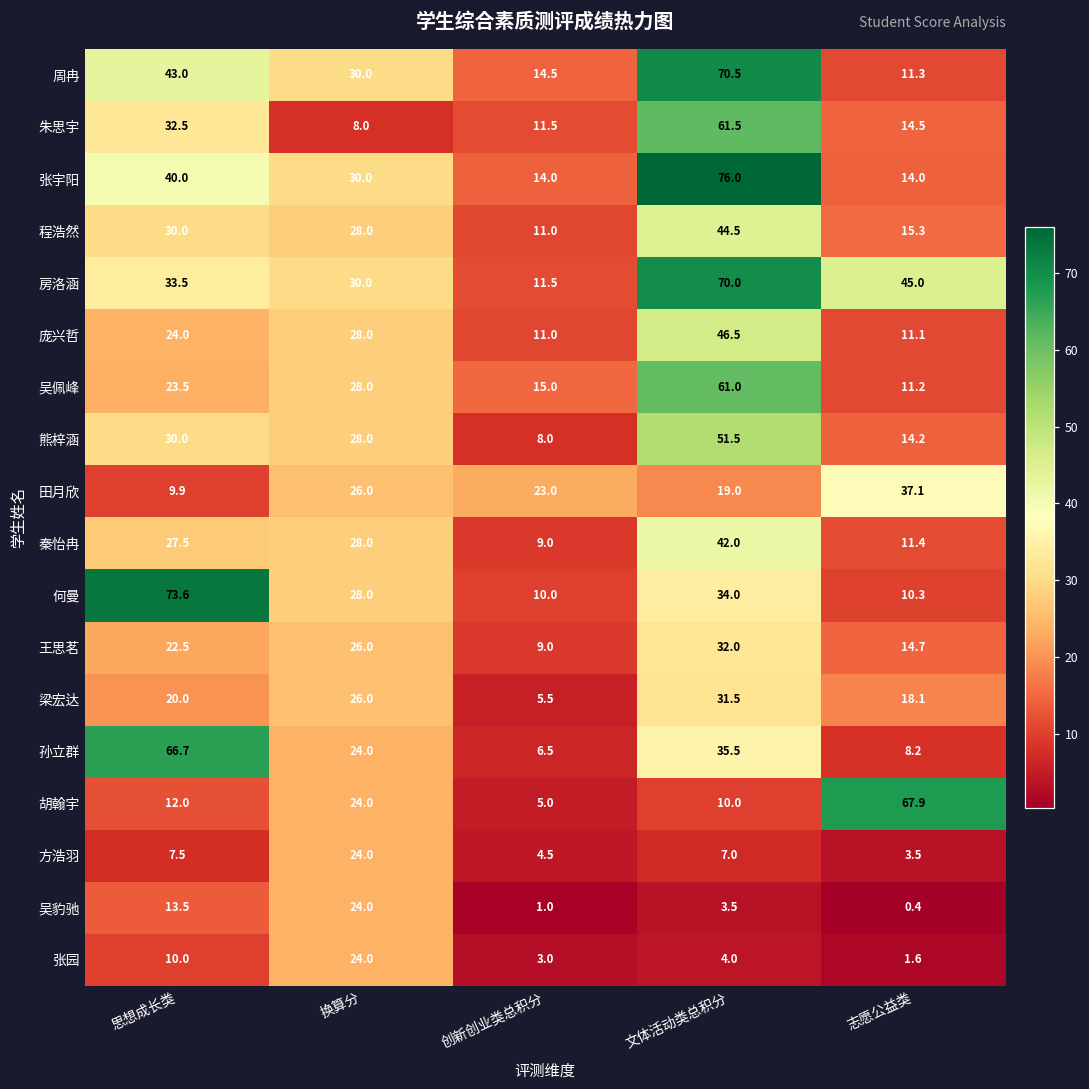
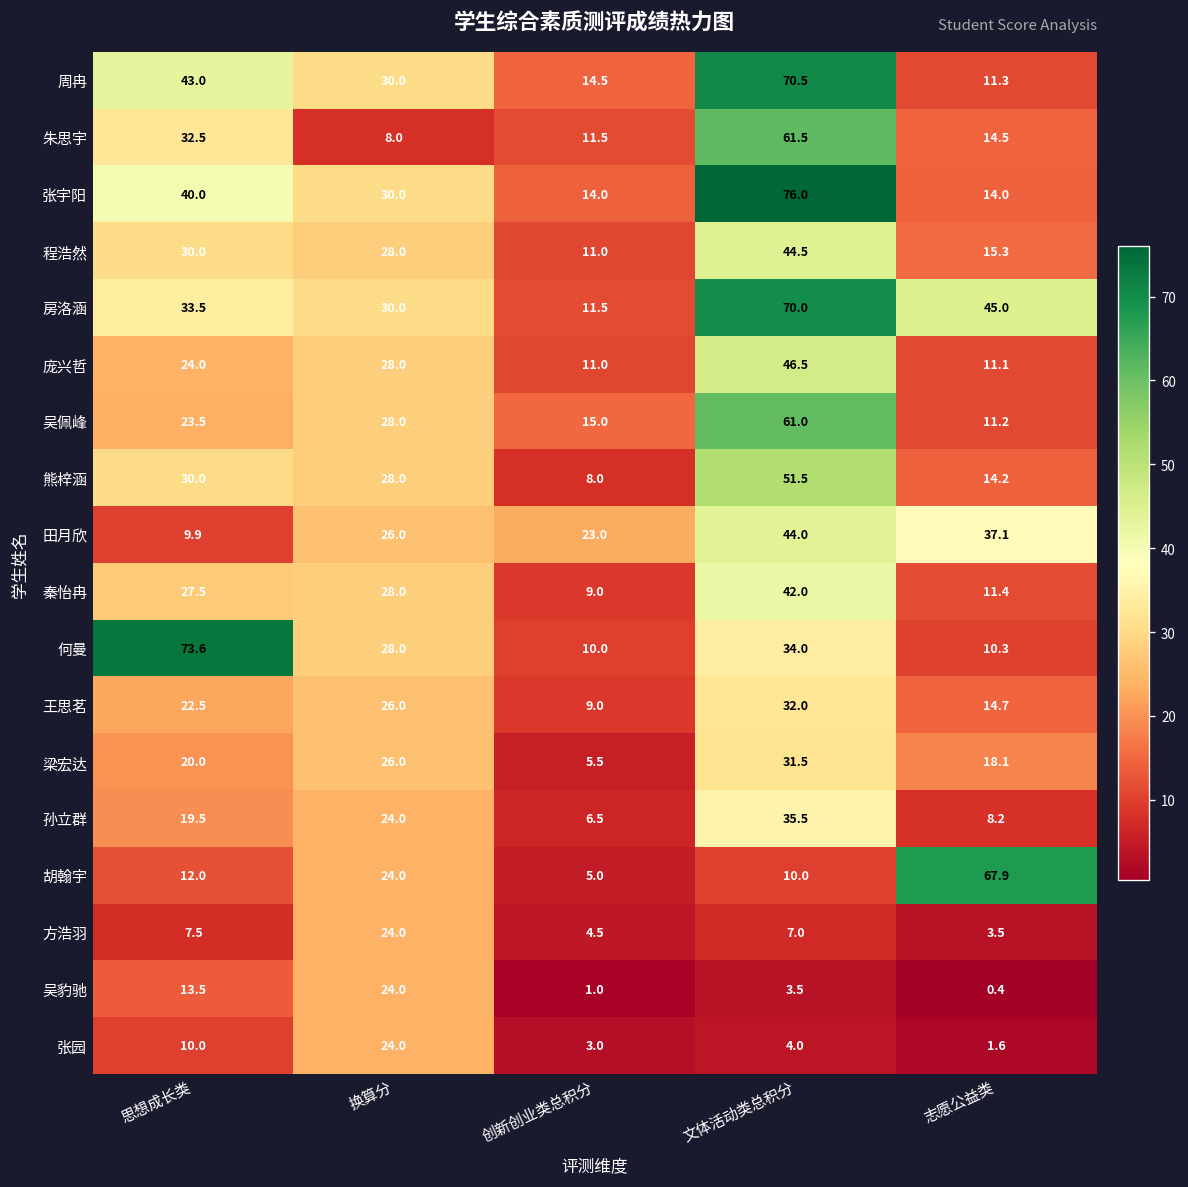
田月欣, 文体活动类总积分: 19.0 -> 44.0
孙立群, 思想成长类: 66.7 -> 19.5
